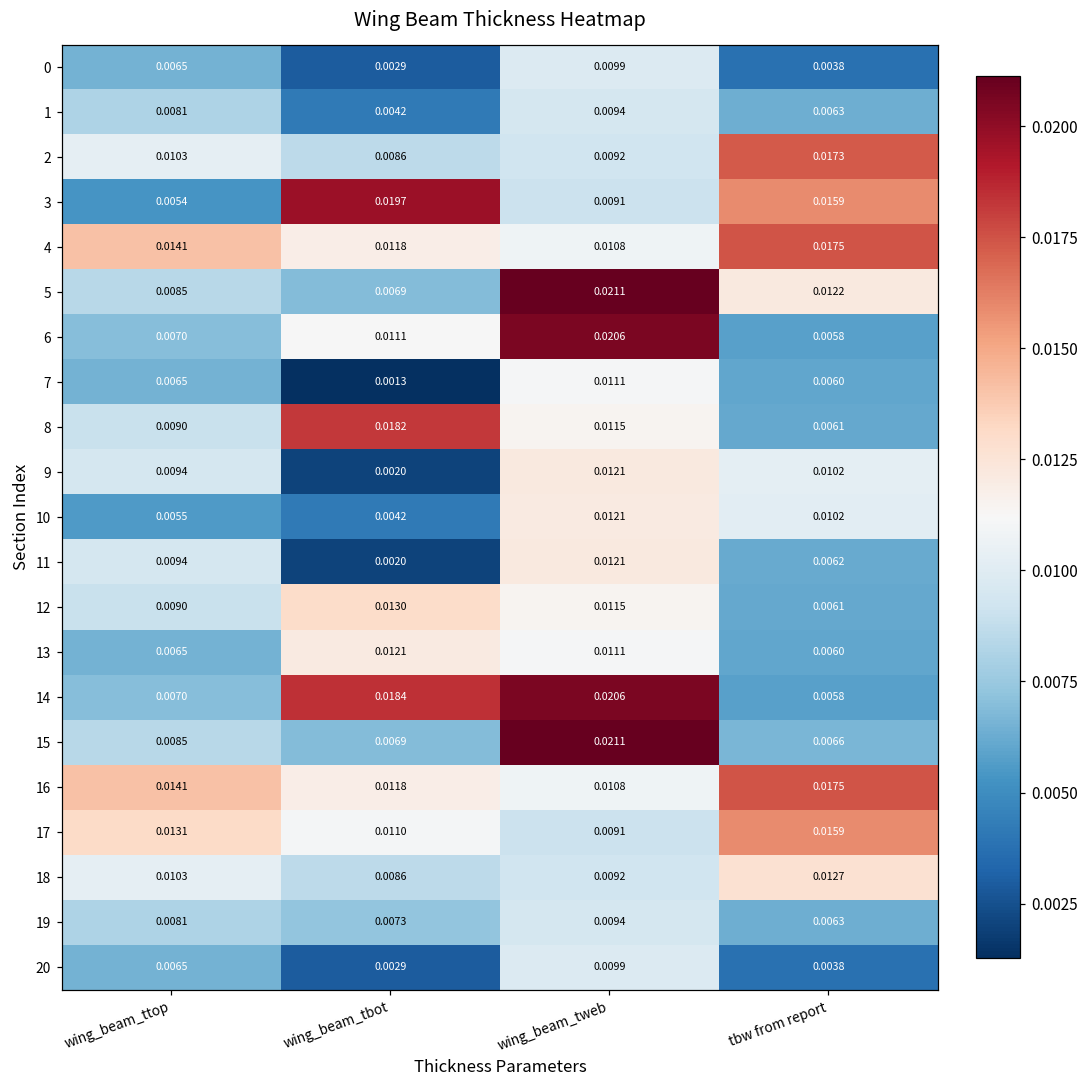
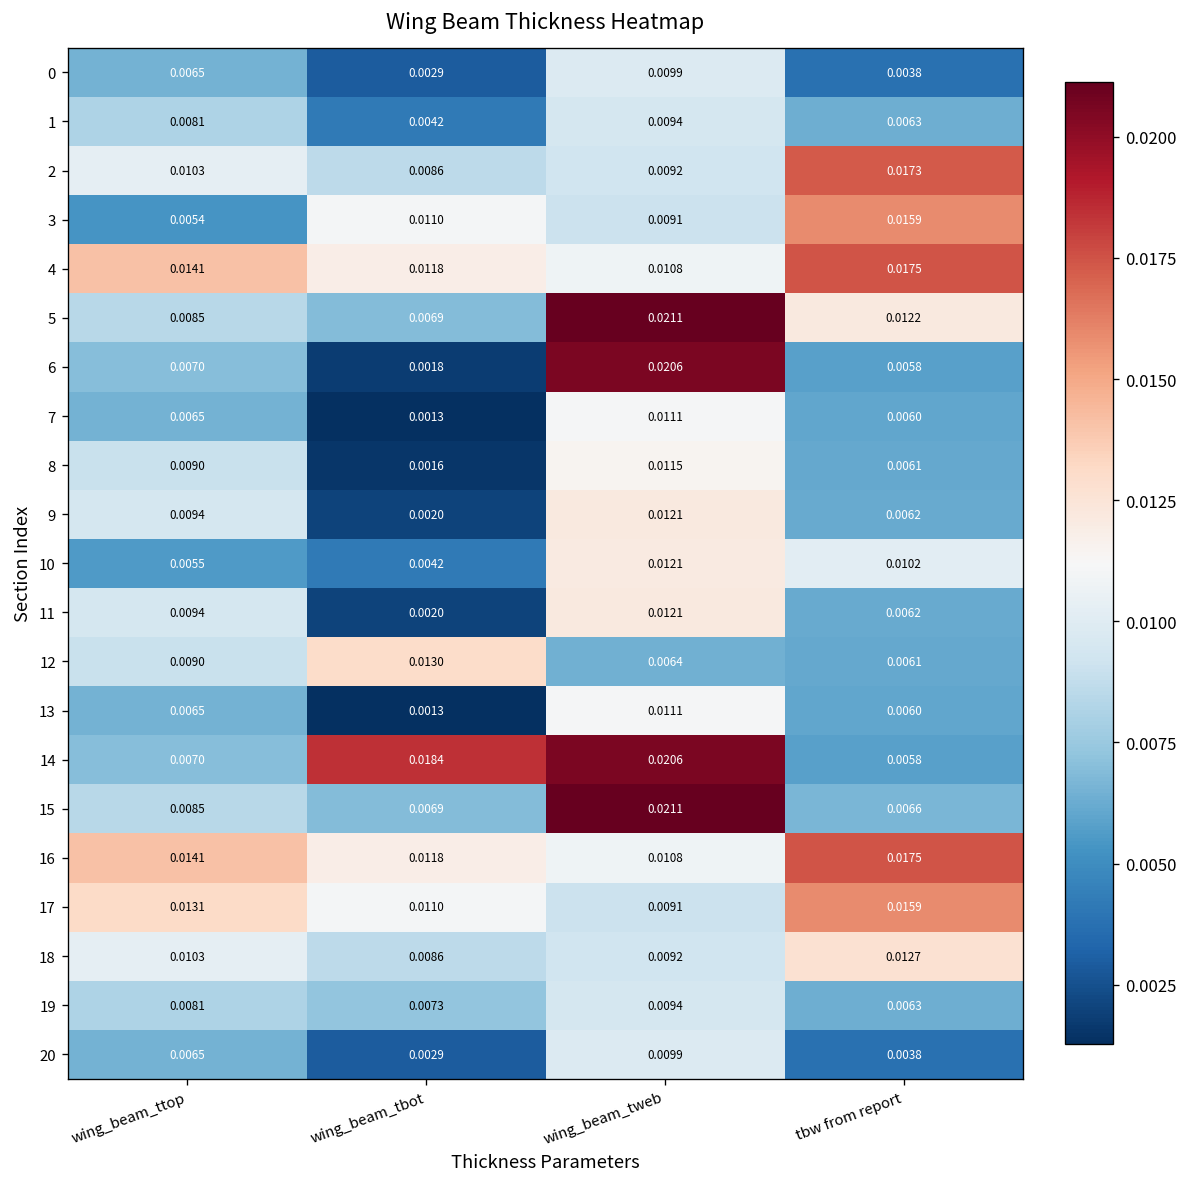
3, wing_beam_tbot: 0.0197 -> 0.0110
6, wing_beam_tbot: 0.0111 -> 0.0018
8, wing_beam_tbot: 0.0182 -> 0.0016
9, tbw from report: 0.0102 -> 0.0062
12, wing_beam_tweb: 0.0115 -> 0.0064
13, wing_beam_tbot: 0.0121 -> 0.0013
